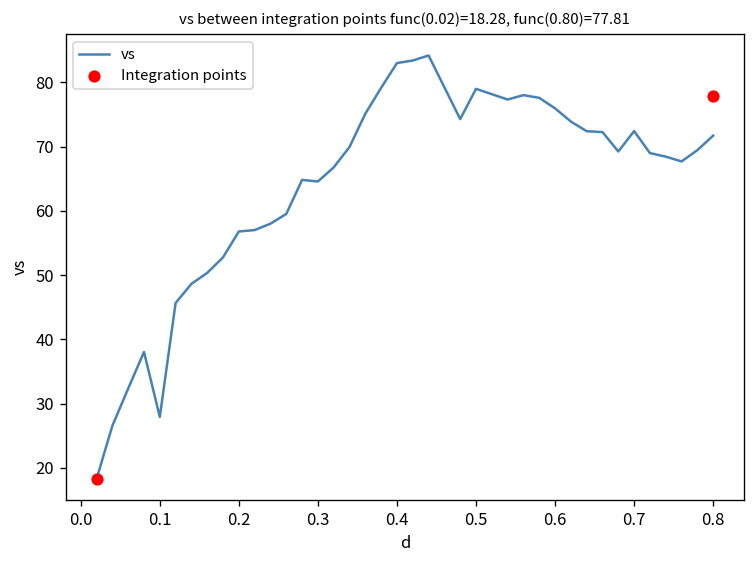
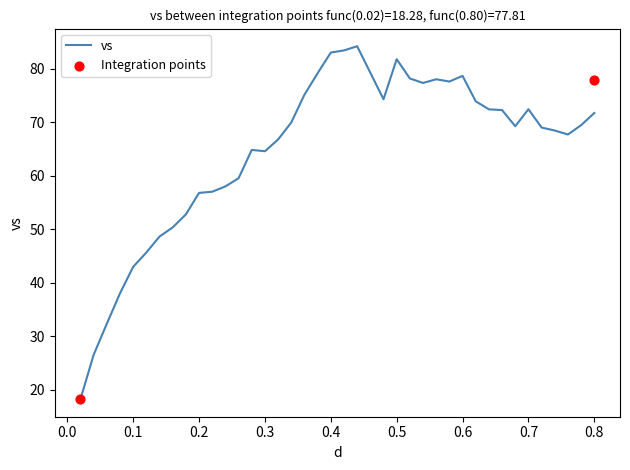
vs, 0.1: 28 -> 43
vs, 0.5: 79 -> 82
vs, 0.6: 76 -> 79
